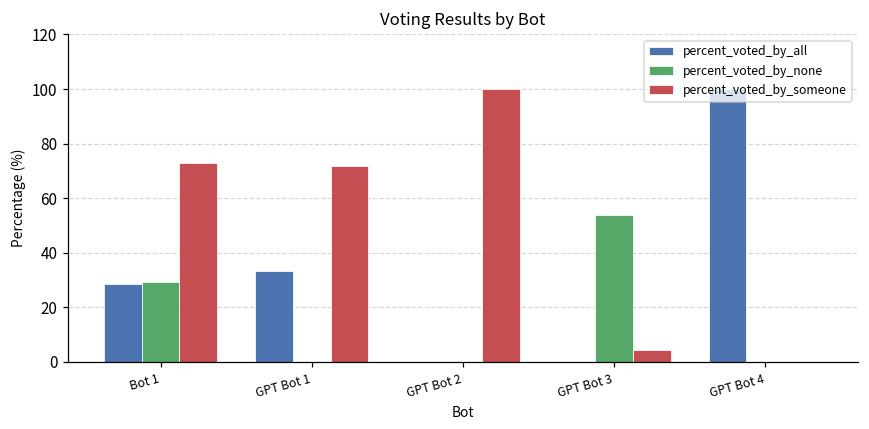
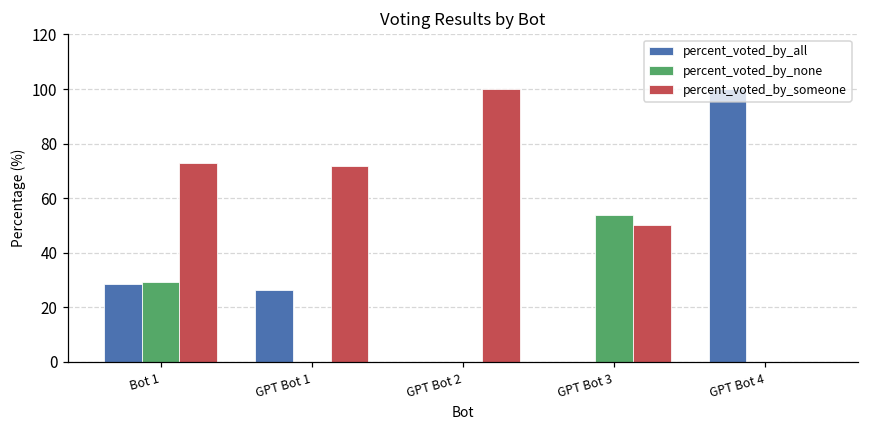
percent_voted_by_all, GPT Bot 1: 33 -> 26
percent_voted_by_someone, GPT Bot 3: 5 -> 50
